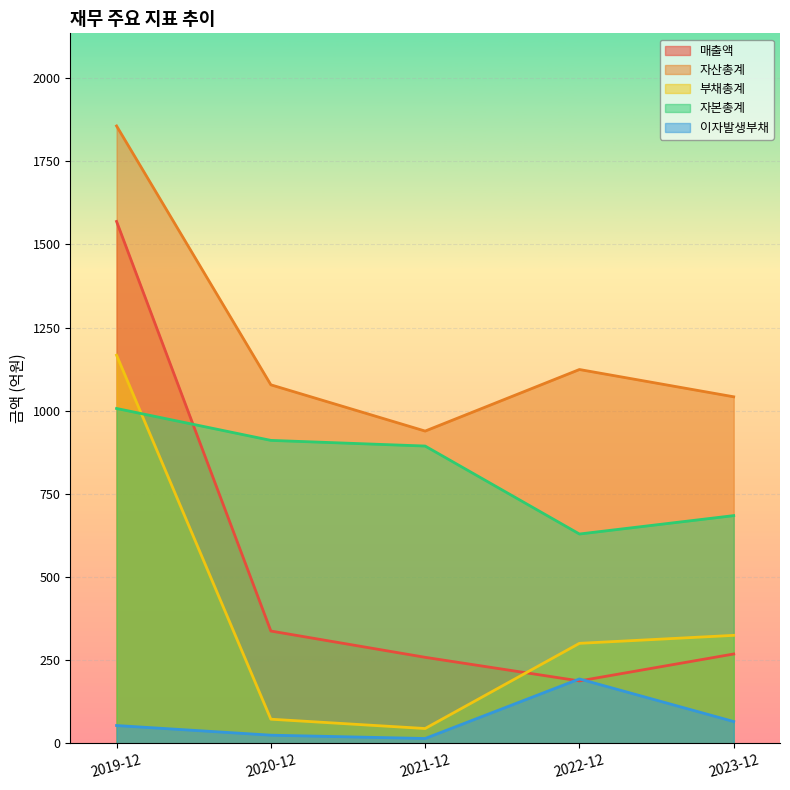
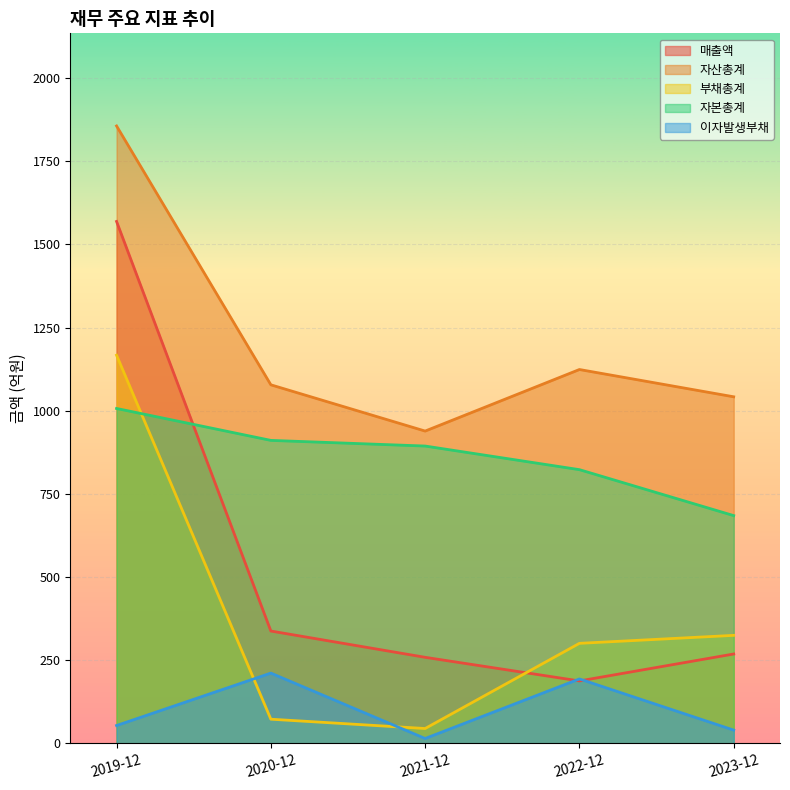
이자발생부채, 2020-12: 30 -> 210
자본총계, 2022-12: 630 -> 820
이자발생부채, 2023-12: 70 -> 40
